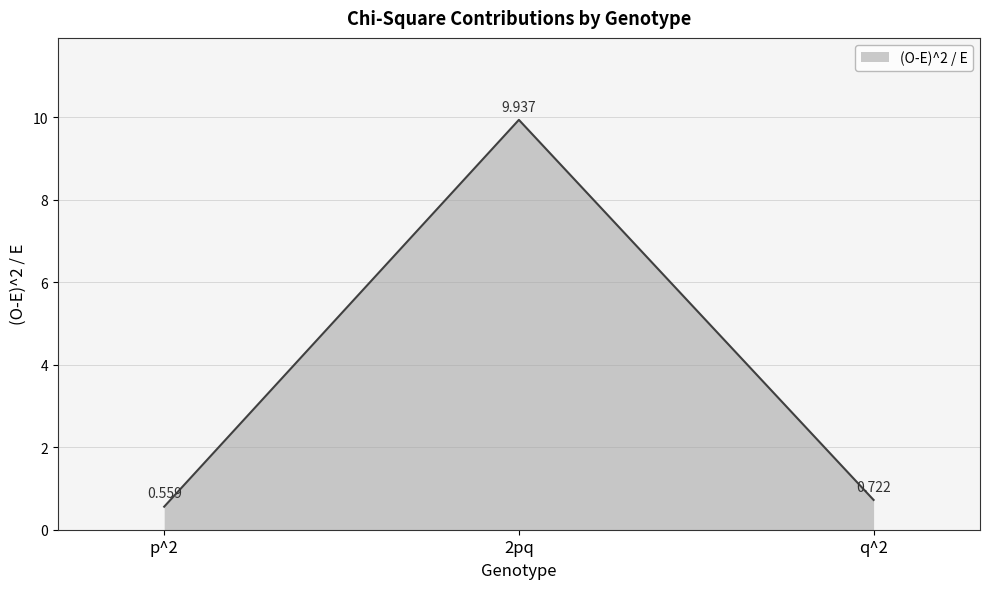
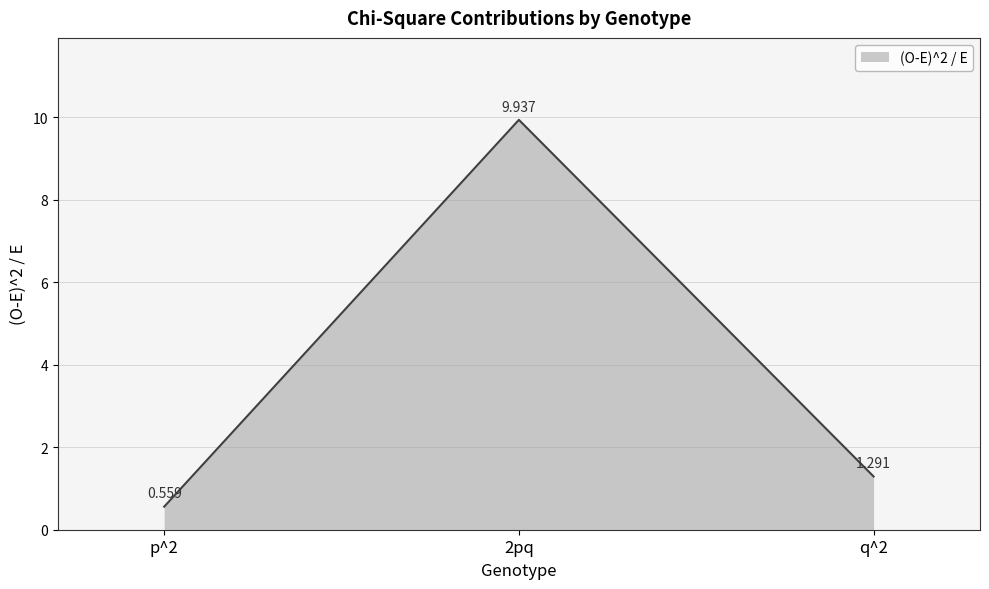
q^2: 0.722 -> 1.291
